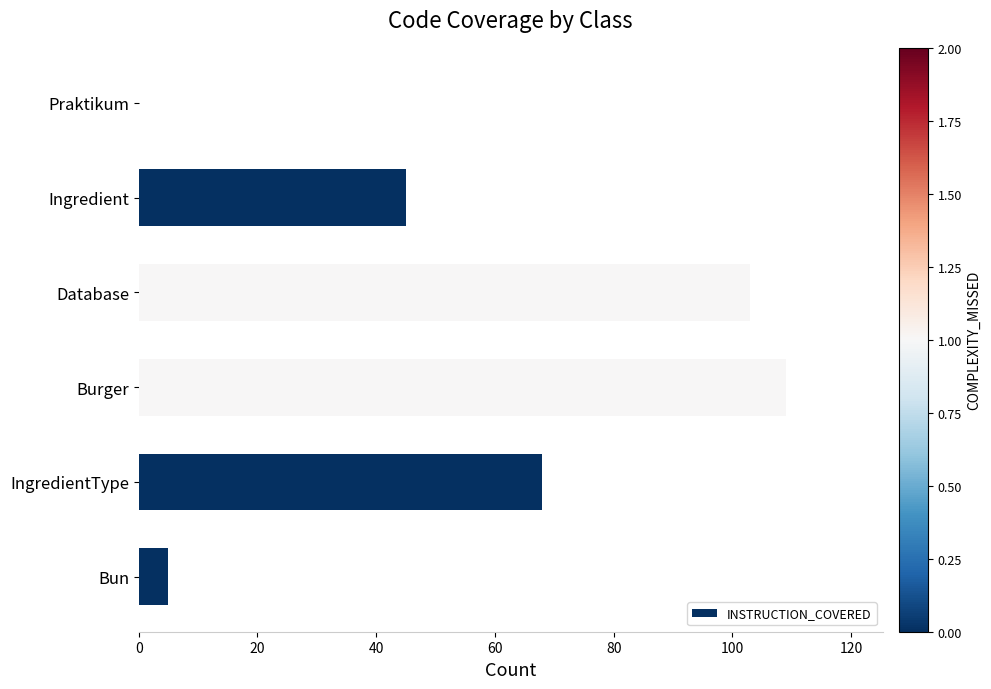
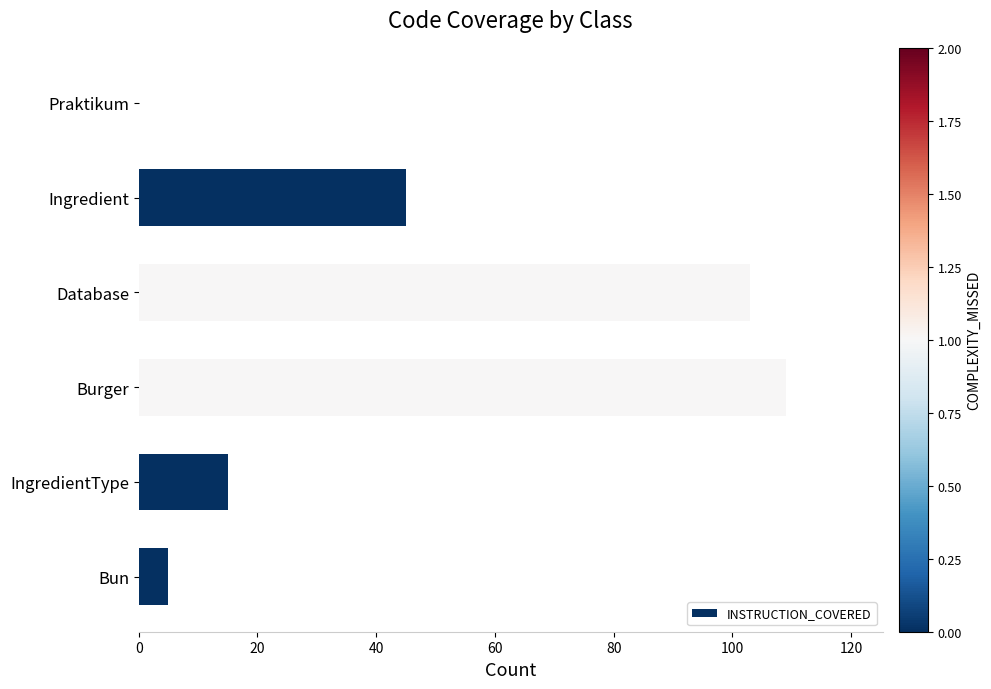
IngredientType: 68 -> 15
